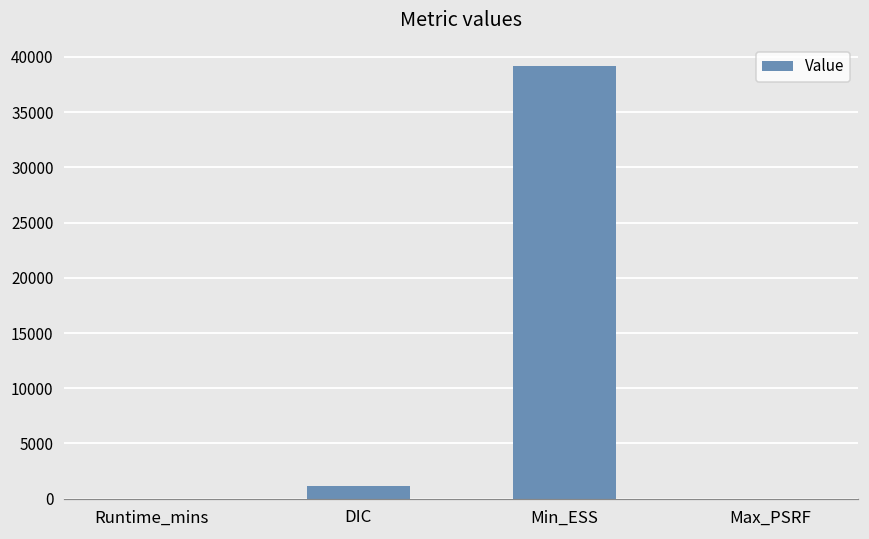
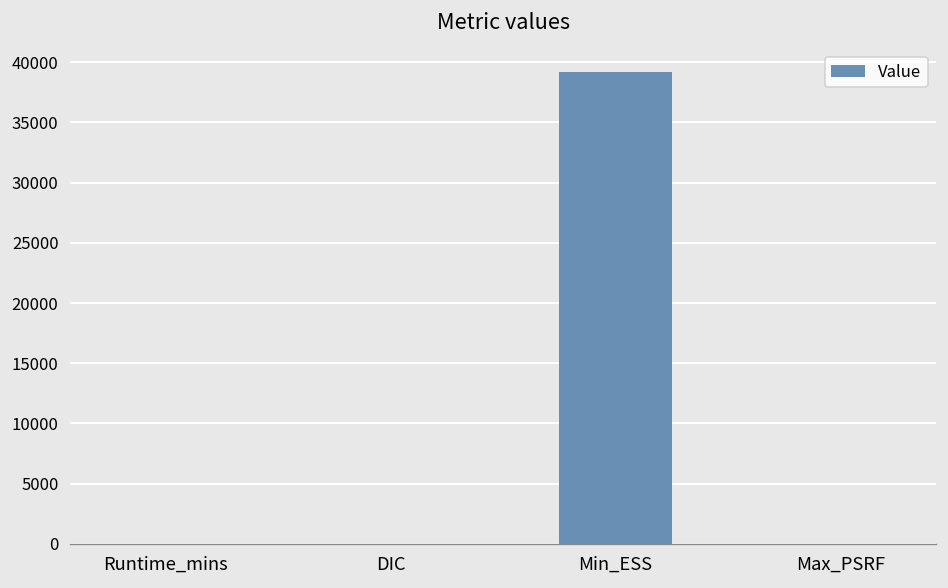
DIC: 1200 -> 0
